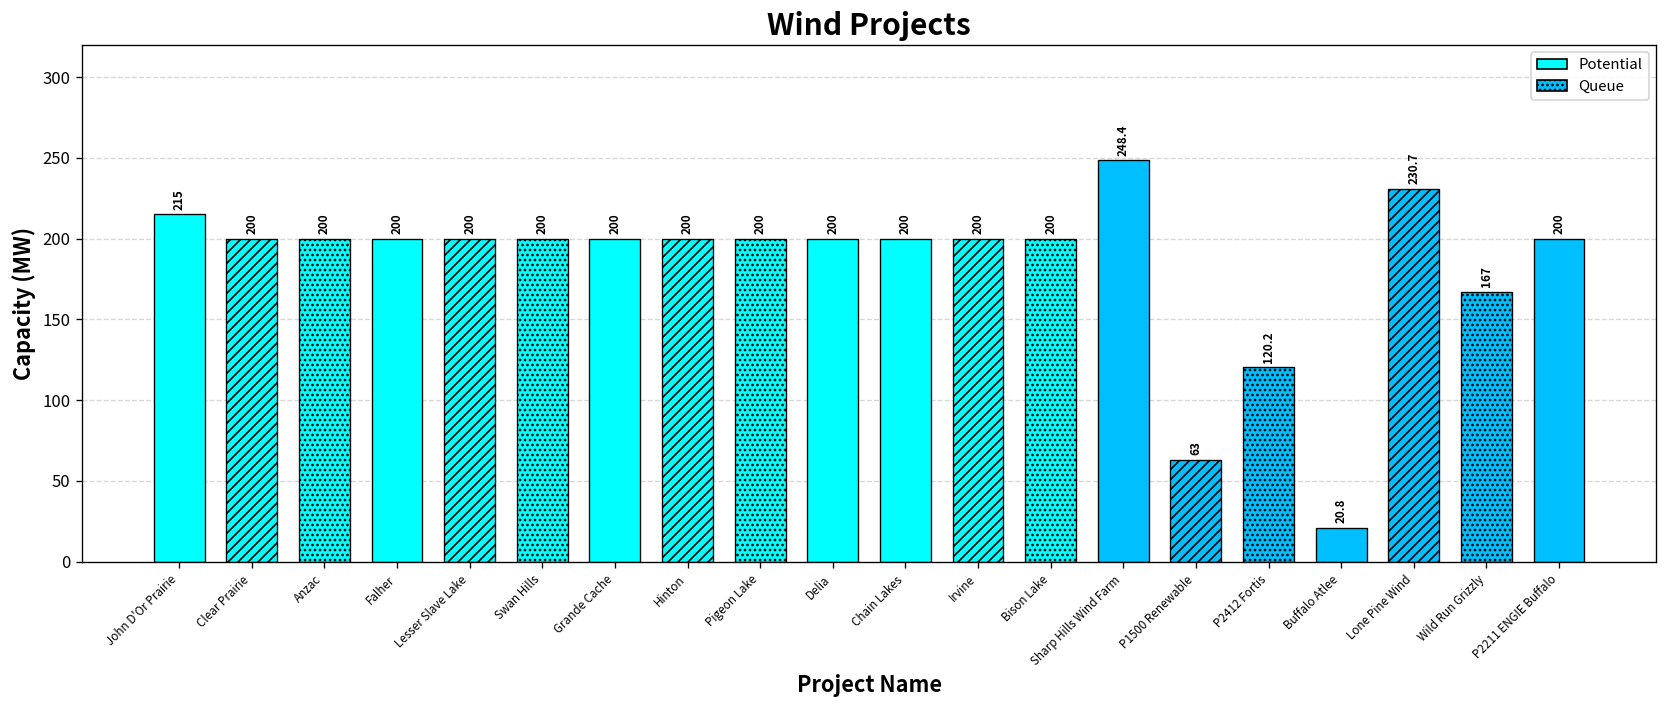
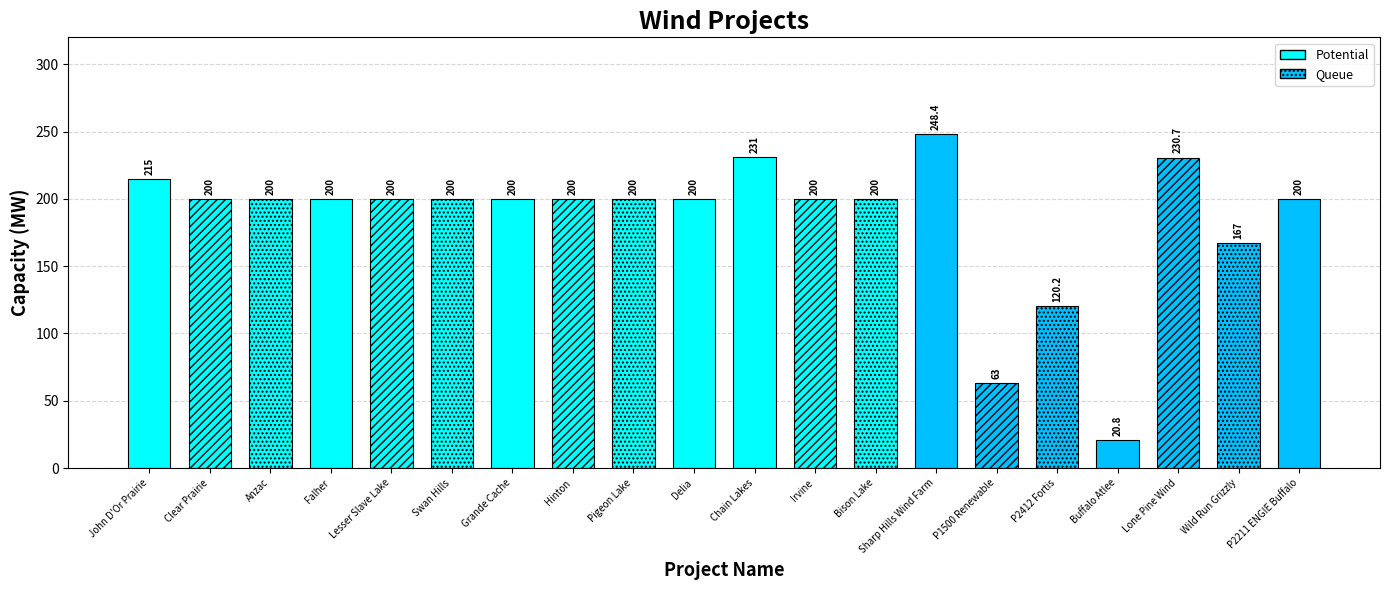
Chain Lakes: 200 -> 231
